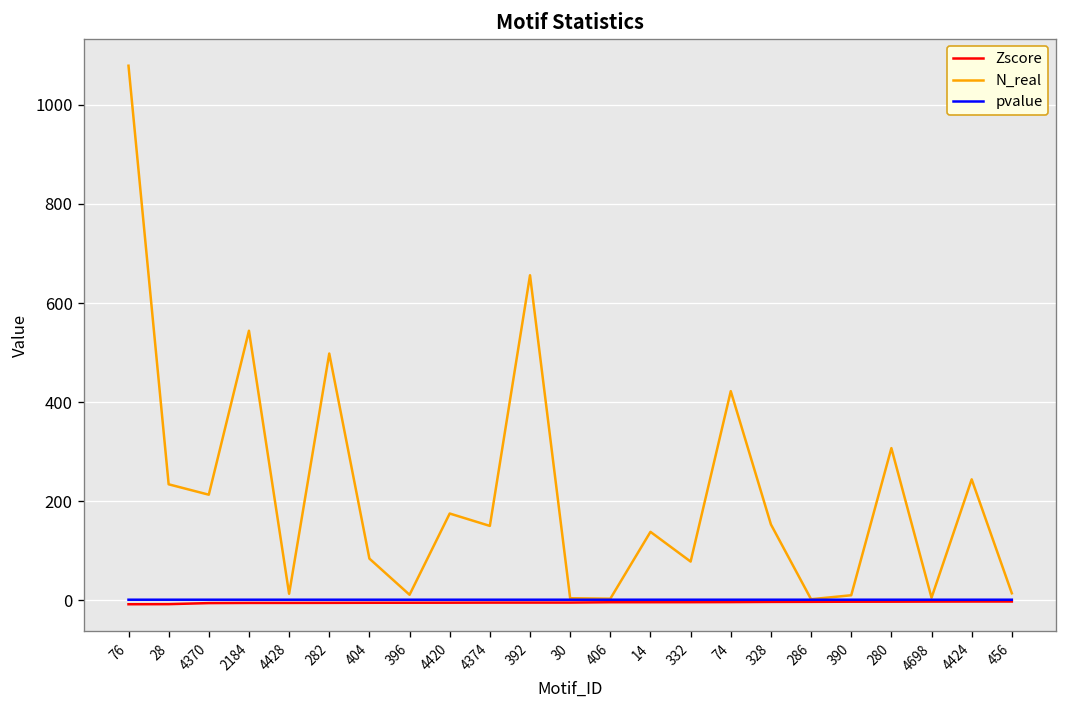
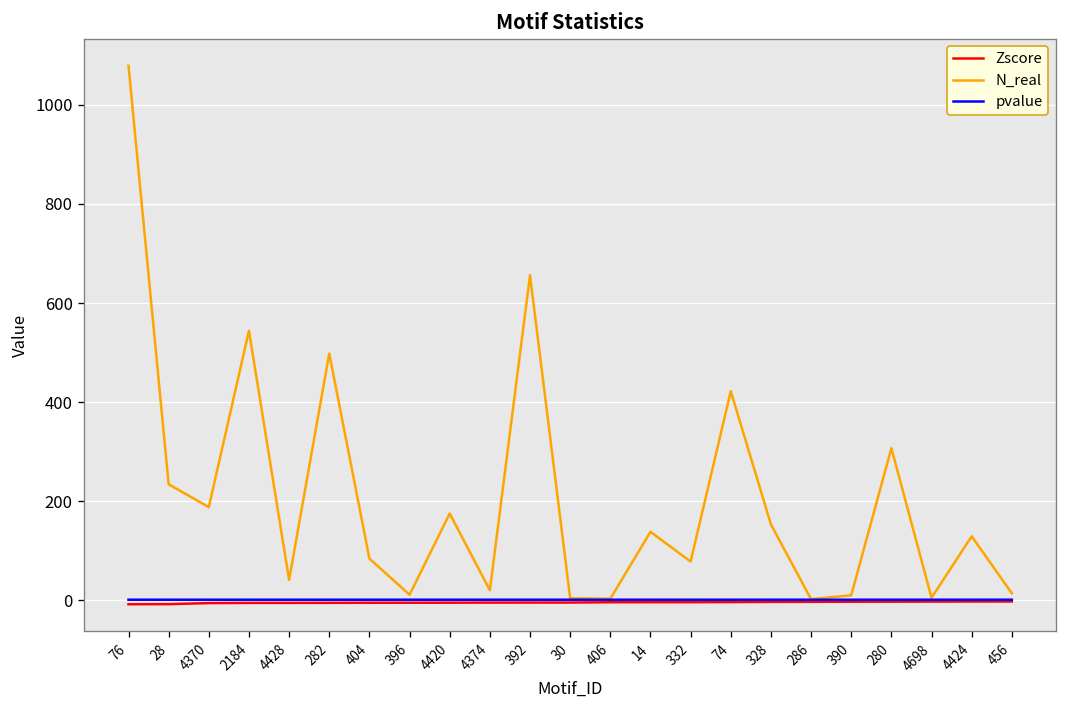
N_real, 4370: 210 -> 190
N_real, 4428: 10 -> 40
N_real, 4374: 150 -> 20
N_real, 4424: 240 -> 130
